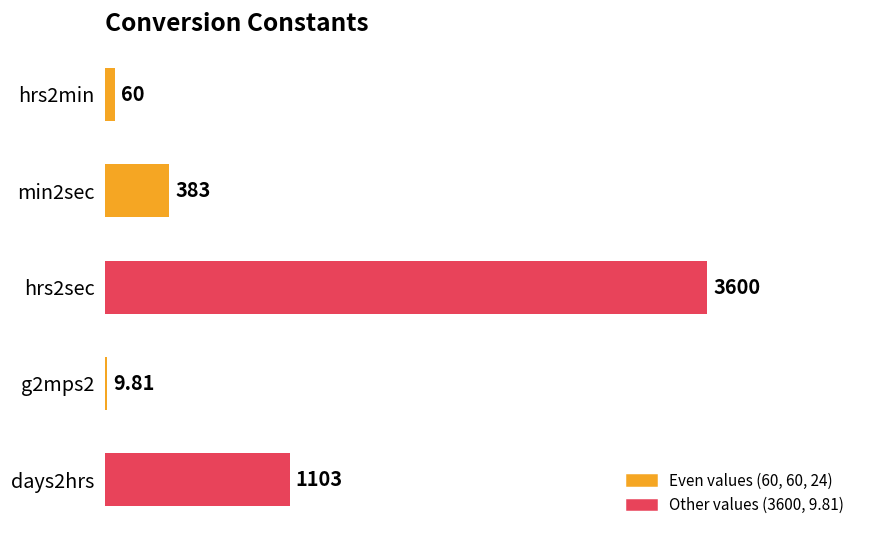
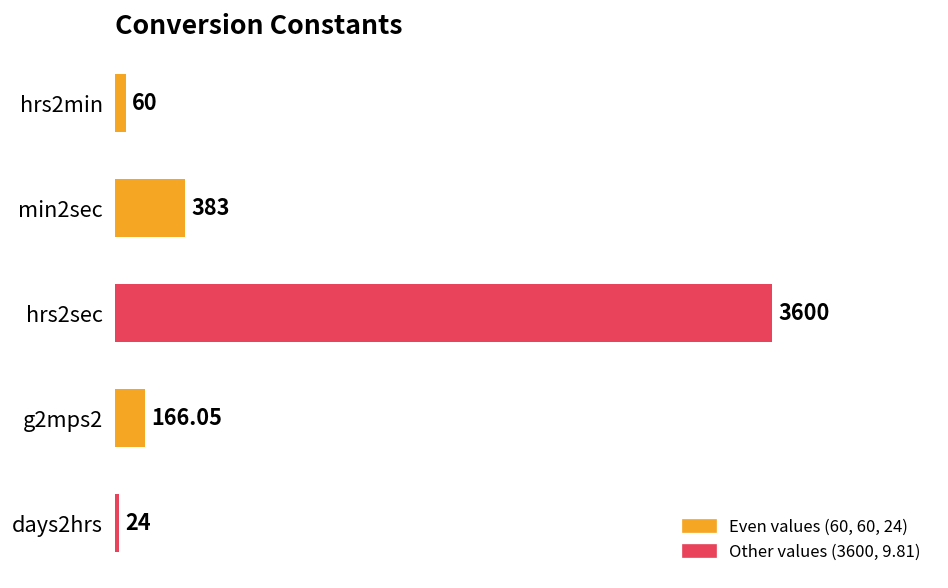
g2mps2: 9.81 -> 166.05
days2hrs: 1103 -> 24
